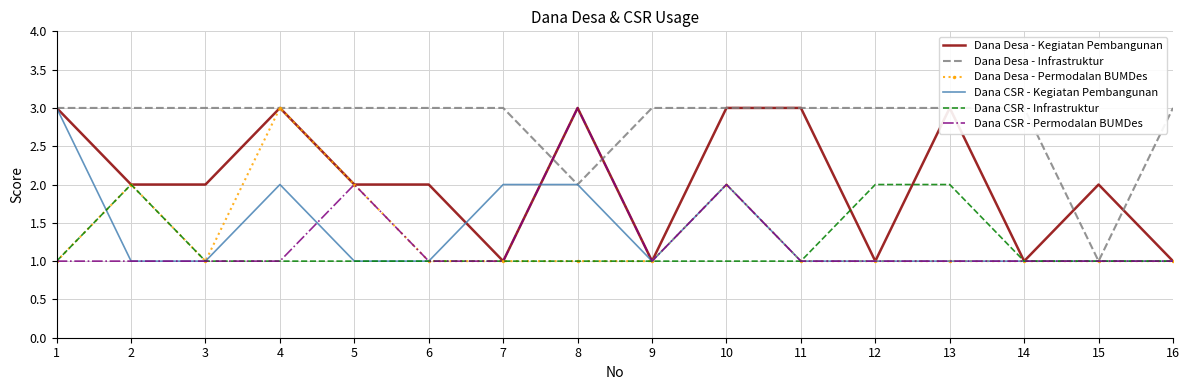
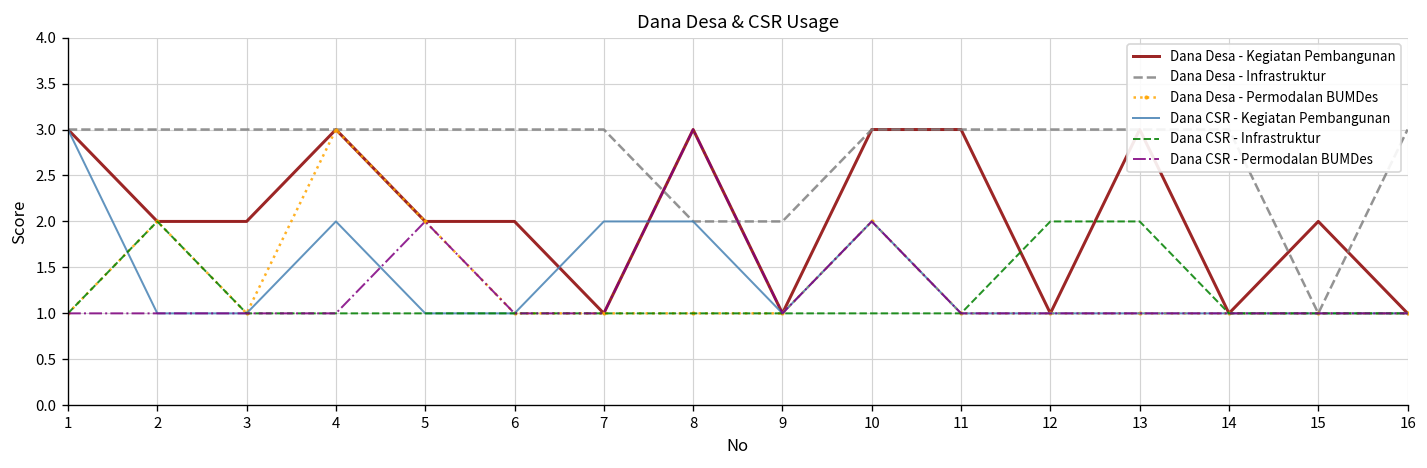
Dana Desa - Infrastruktur, 9: 3 -> 2
